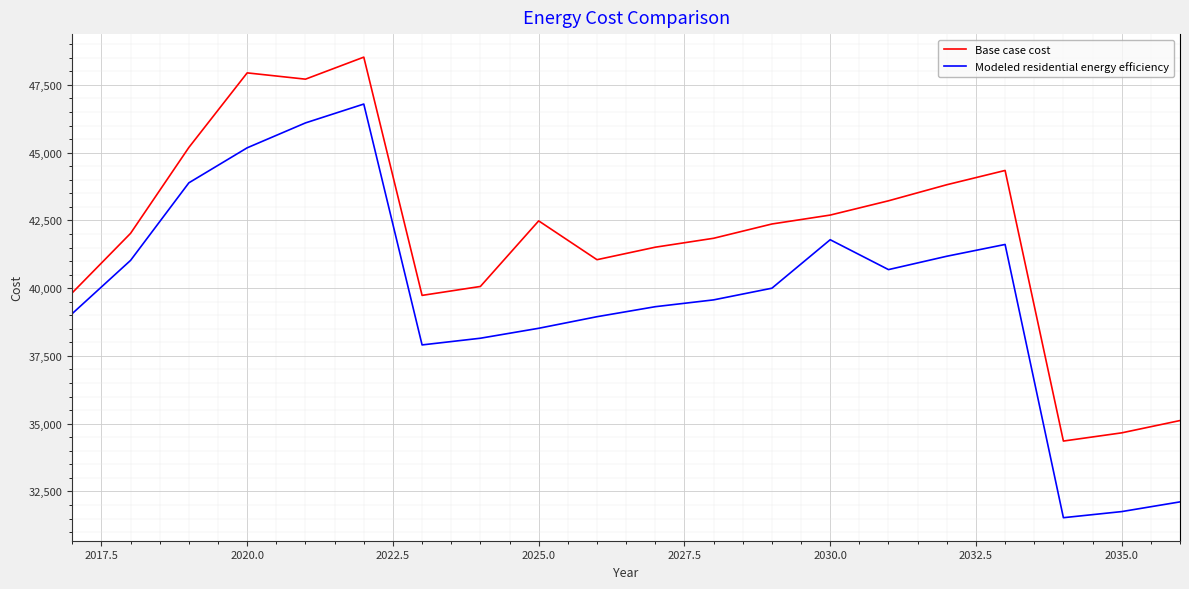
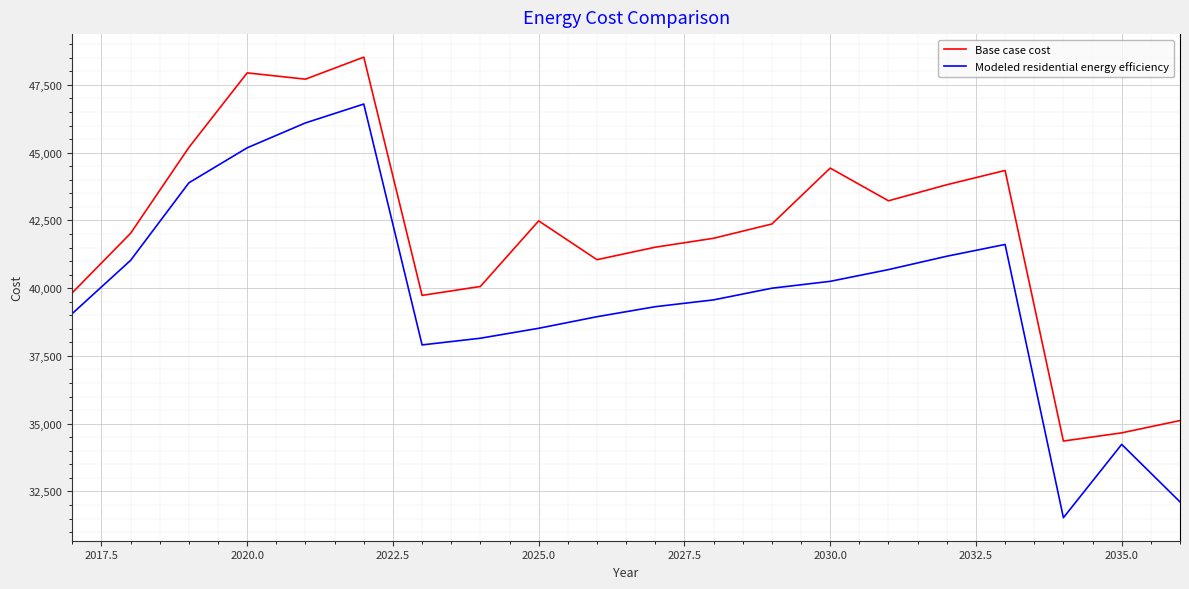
Base case cost, 2030.0: 42,700 -> 44,400
Modeled residential energy efficiency, 2030.0: 41,800 -> 40,300
Modeled residential energy efficiency, 2035.0: 31,800 -> 34,200
